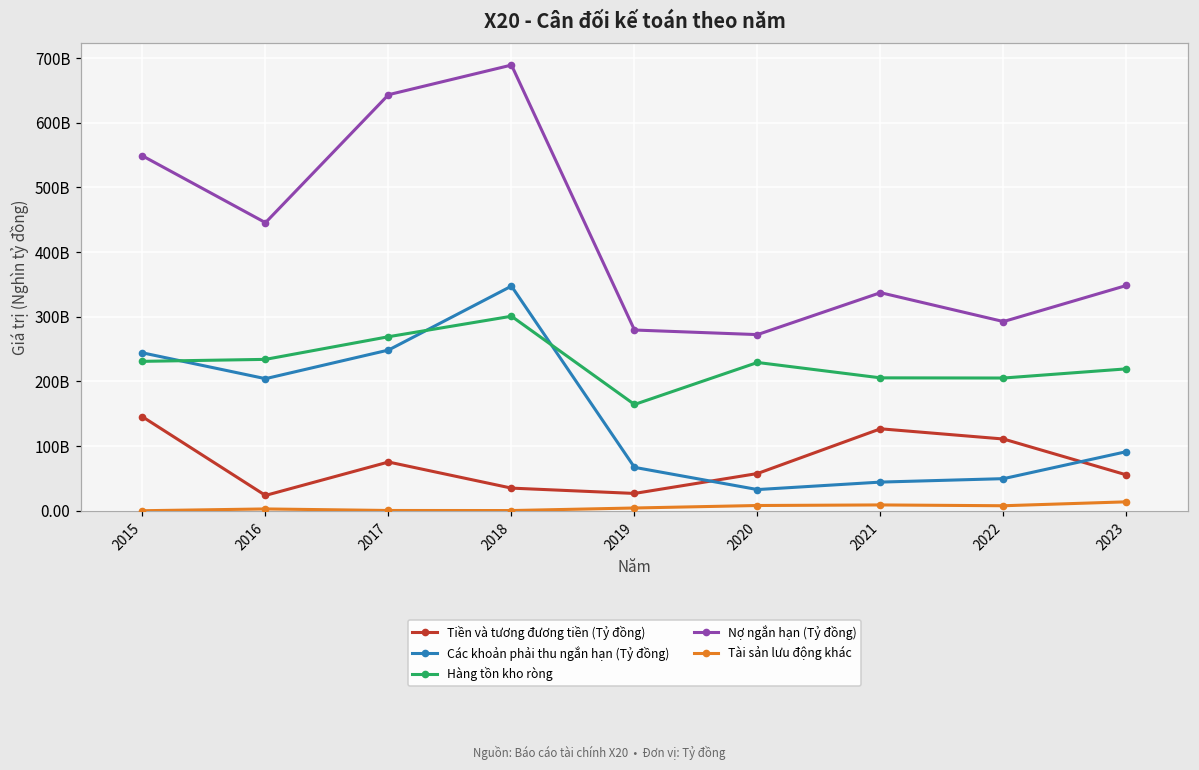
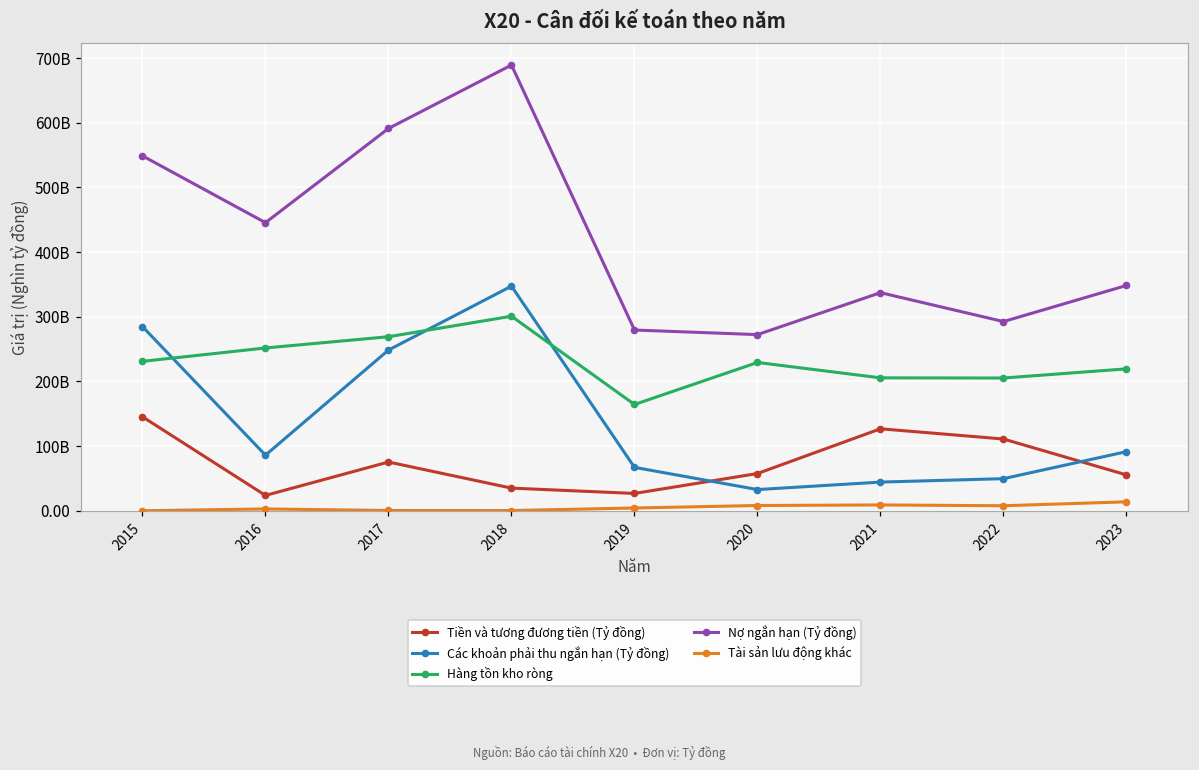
Các khoản phải thu ngắn hạn (Tỷ đồng), 2015: 240000000000 -> 280000000000
Các khoản phải thu ngắn hạn (Tỷ đồng), 2016: 200000000000 -> 90000000000
Hàng tồn kho ròng, 2016: 230000000000 -> 250000000000
Nợ ngắn hạn (Tỷ đồng), 2017: 640000000000 -> 590000000000
